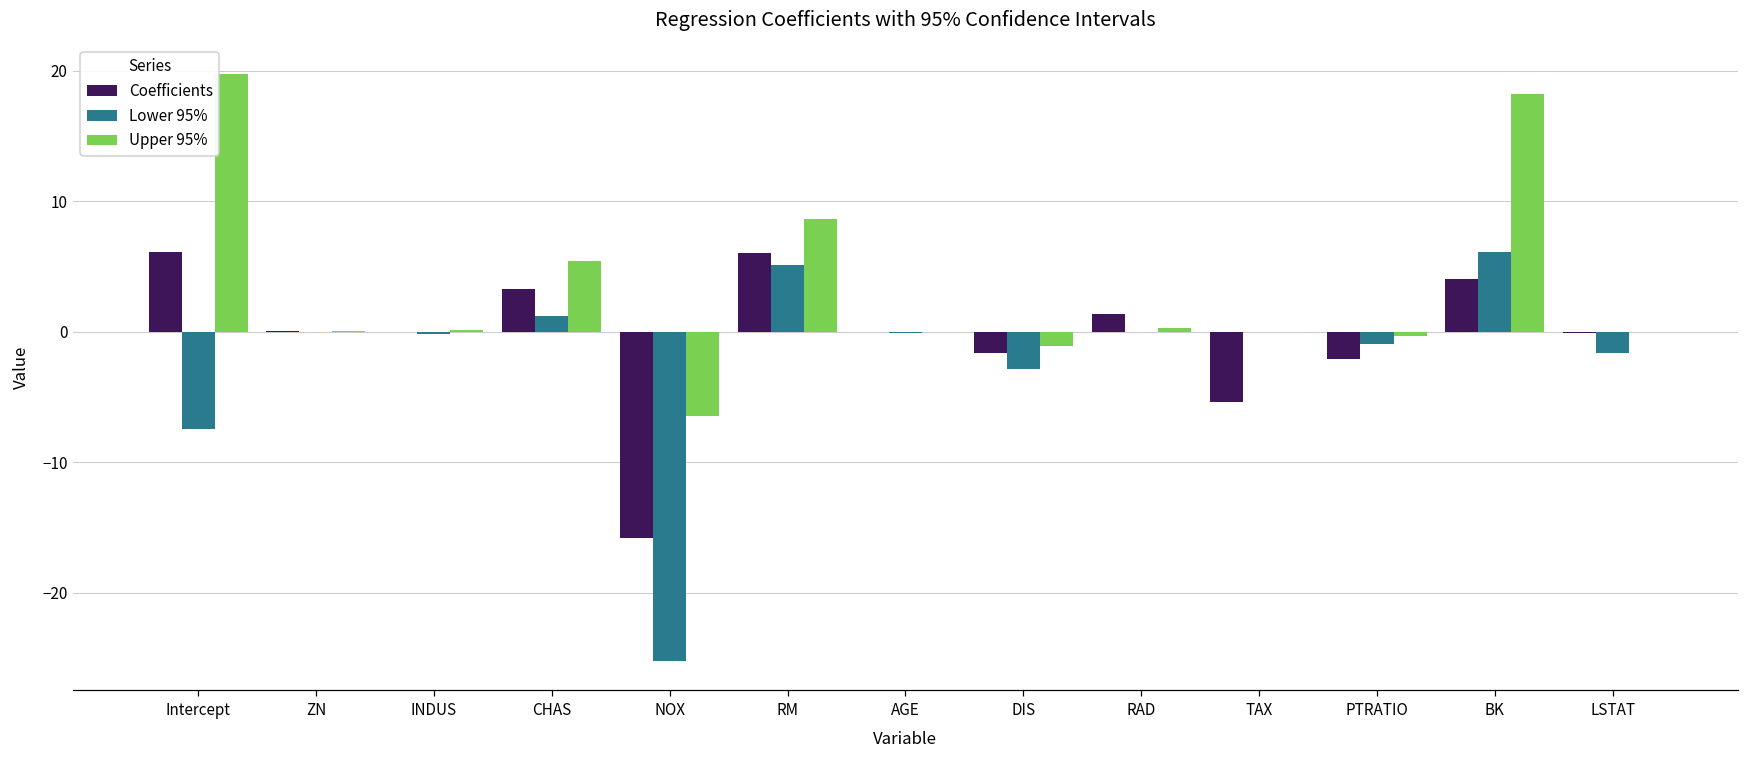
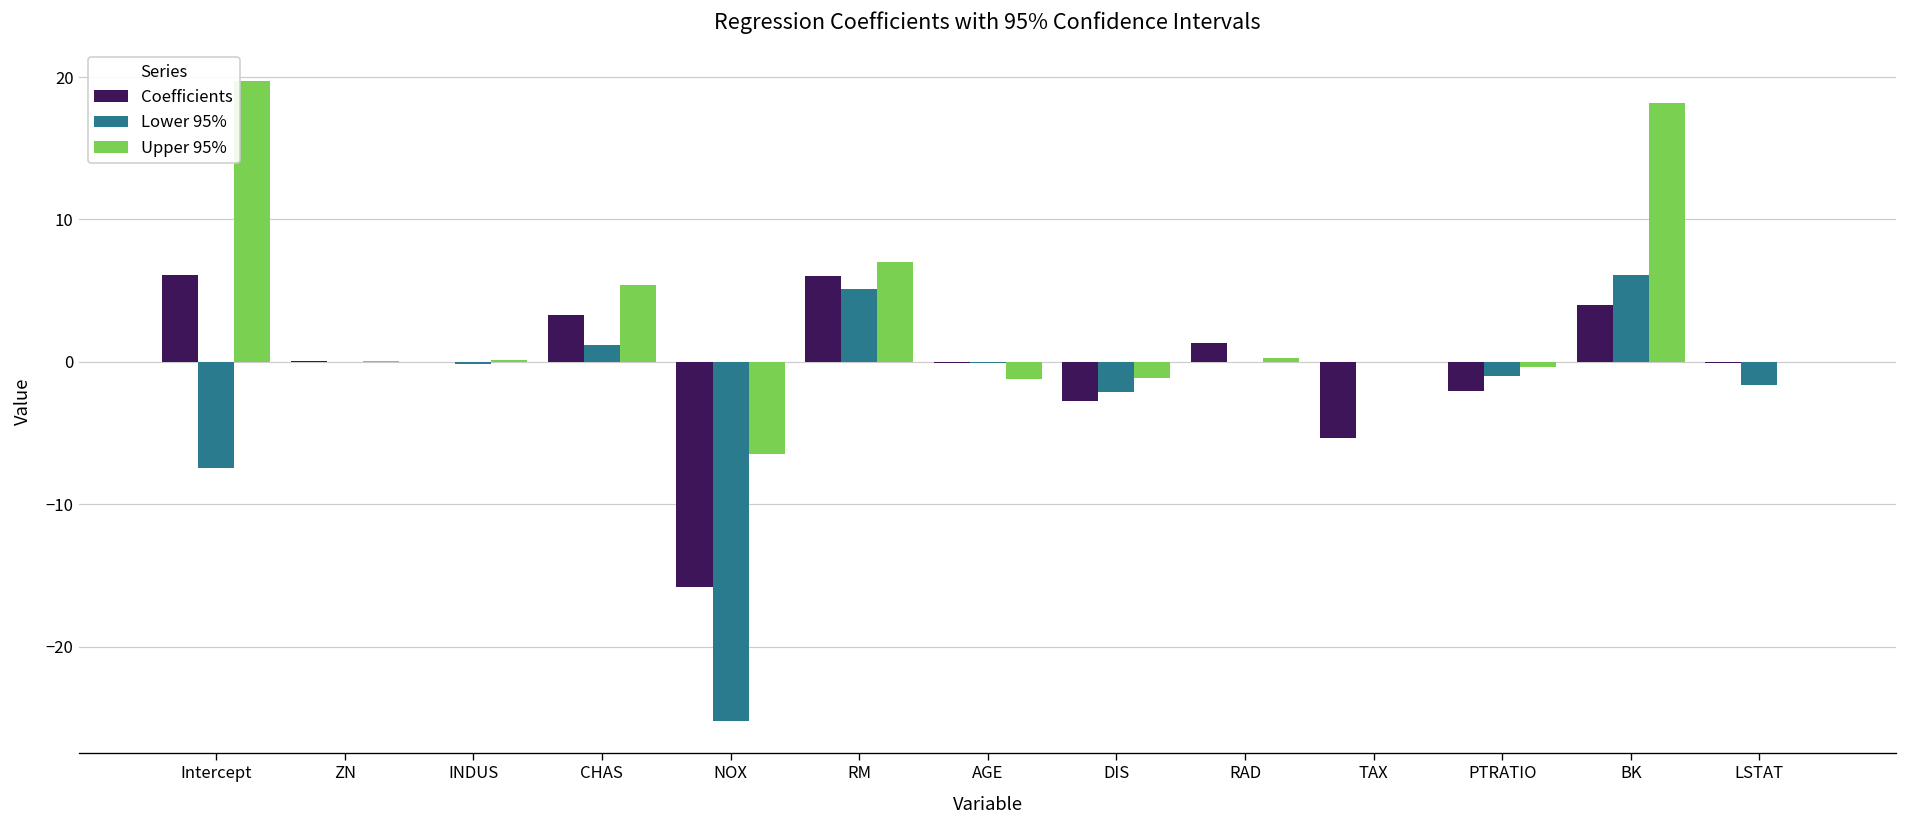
Upper 95%, RM: 8.6 -> 7.0
Upper 95%, AGE: 0.0 -> -1.2
Coefficients, DIS: -1.6 -> -2.7
Lower 95%, DIS: -2.8 -> -2.1
